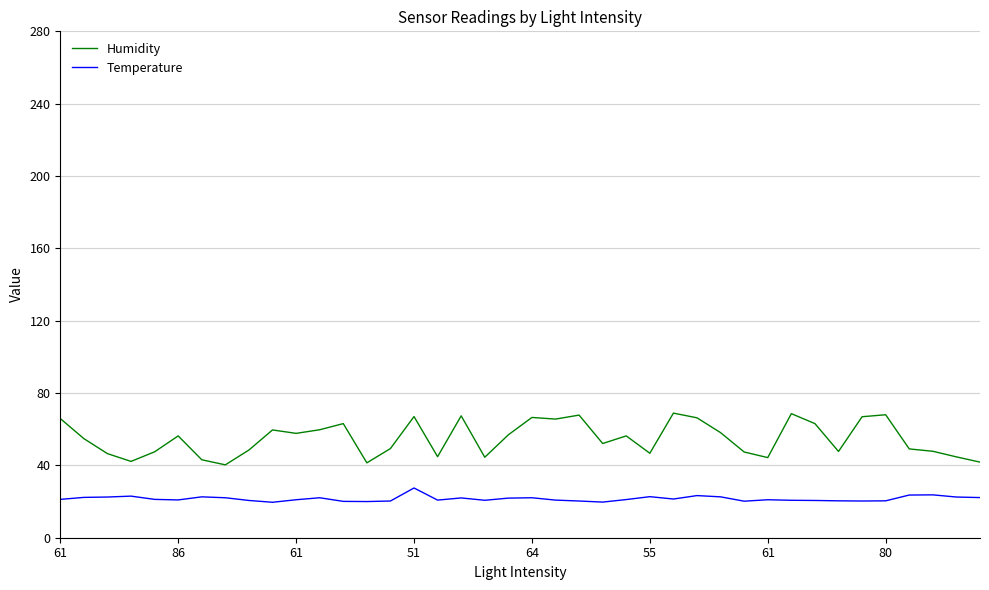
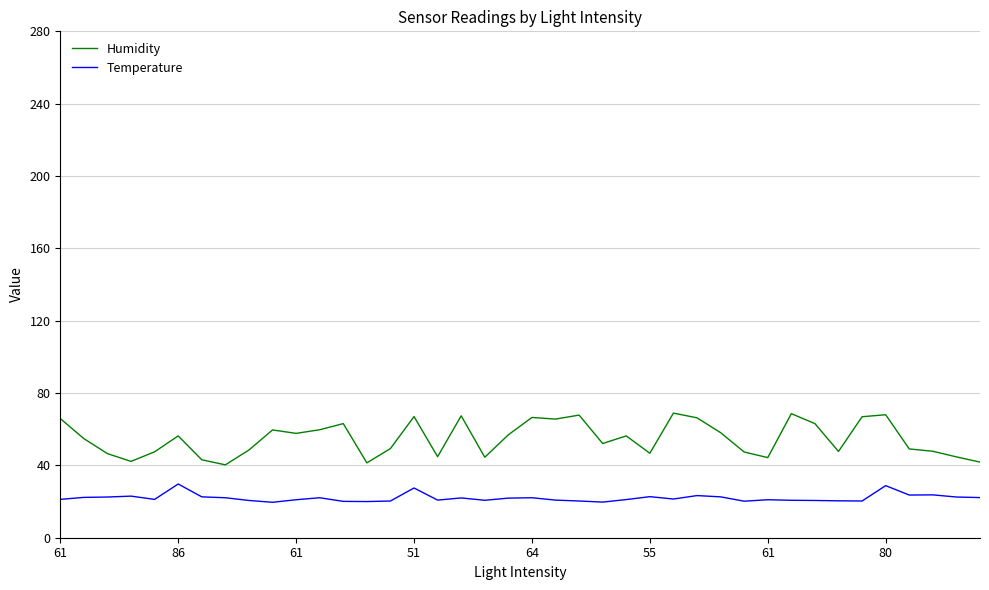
Temperature, 86: 21 -> 30
Temperature, 80: 20 -> 29
